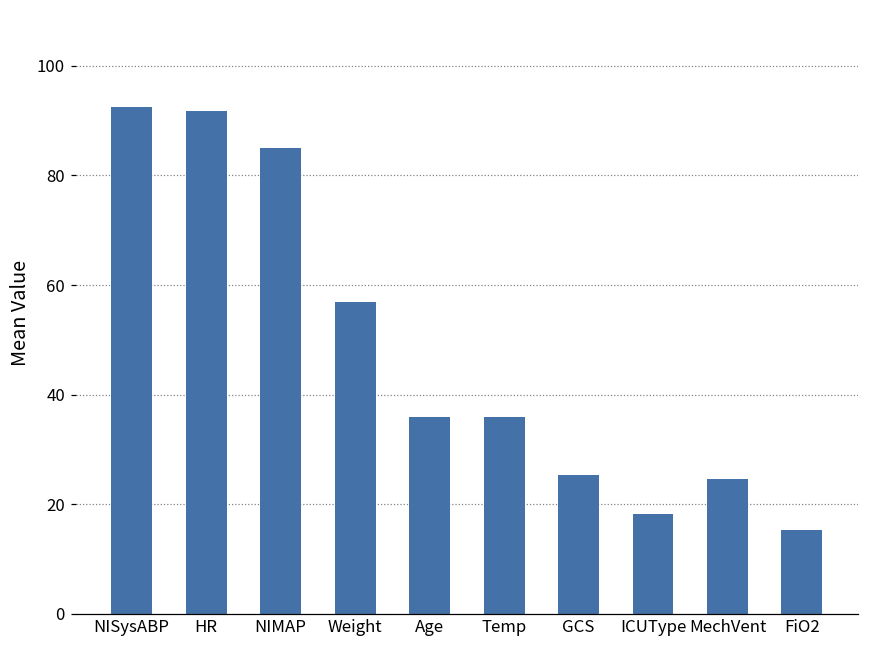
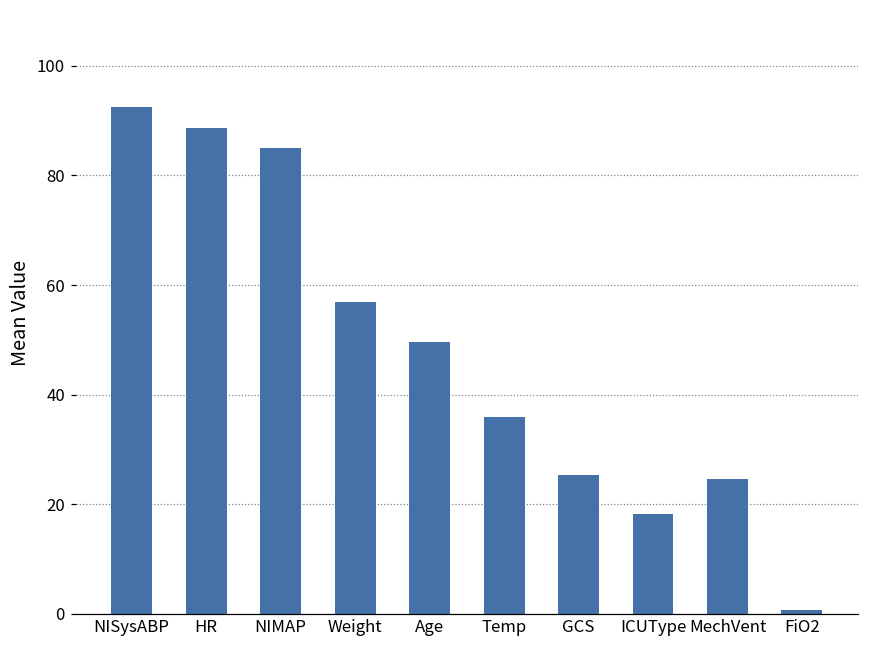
HR: 92 -> 89
Age: 36 -> 50
FiO2: 15 -> 1
